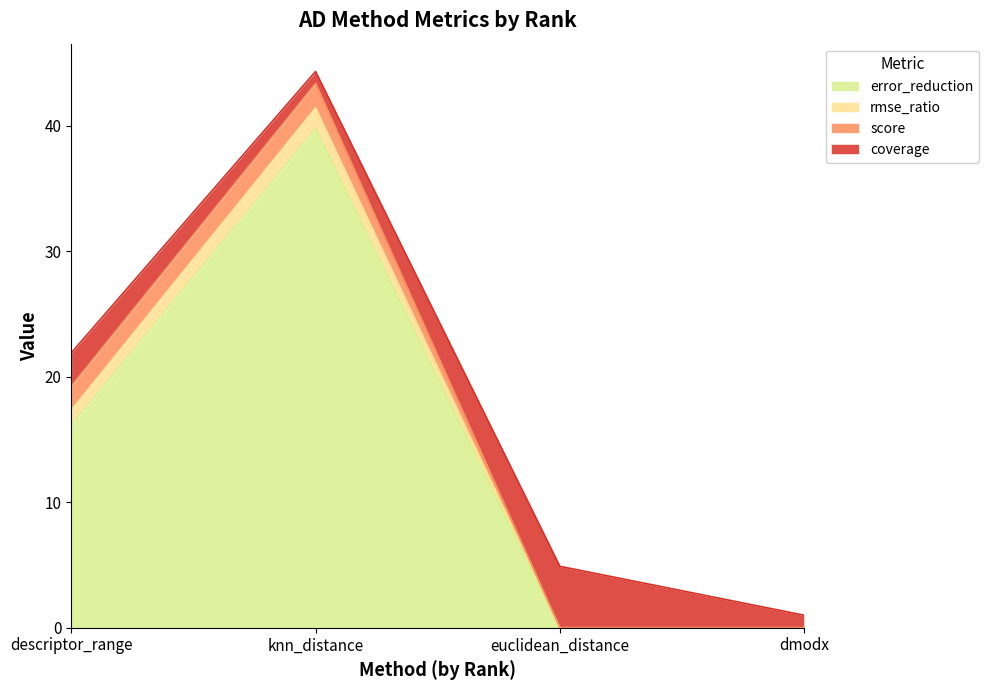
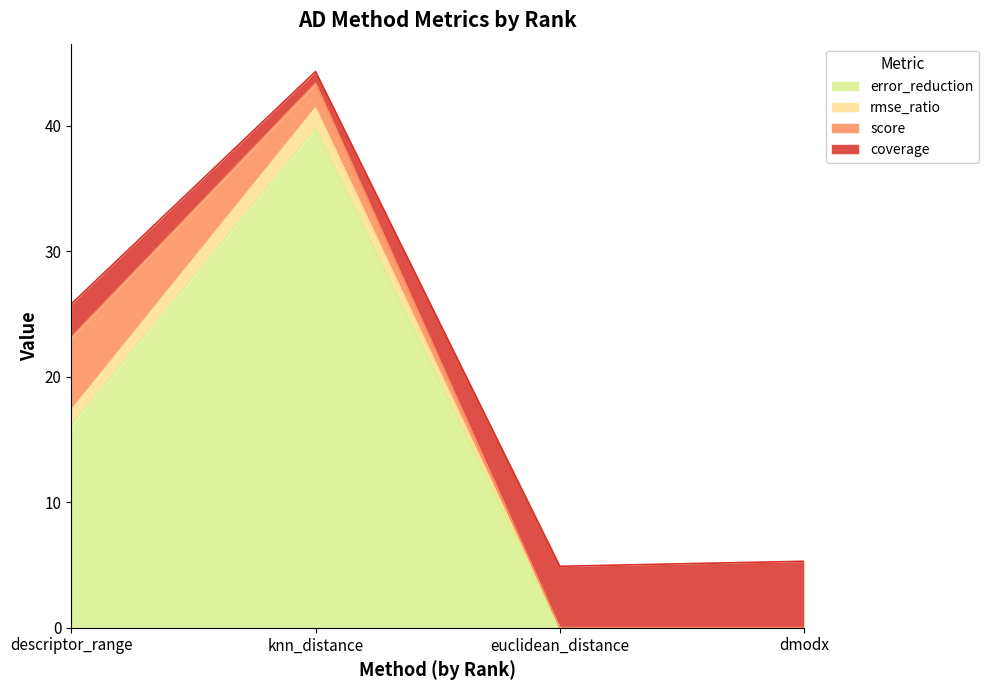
score, descriptor_range: 1.9 -> 5.8
coverage, dmodx: 1.0 -> 5.3
